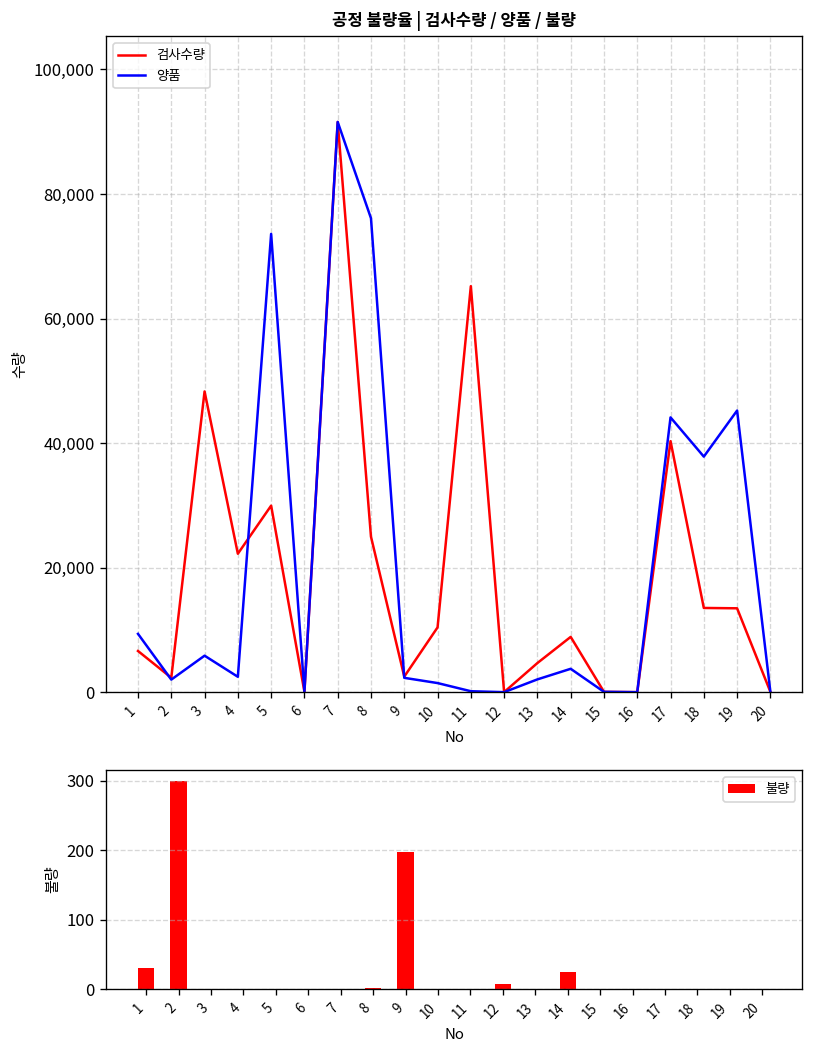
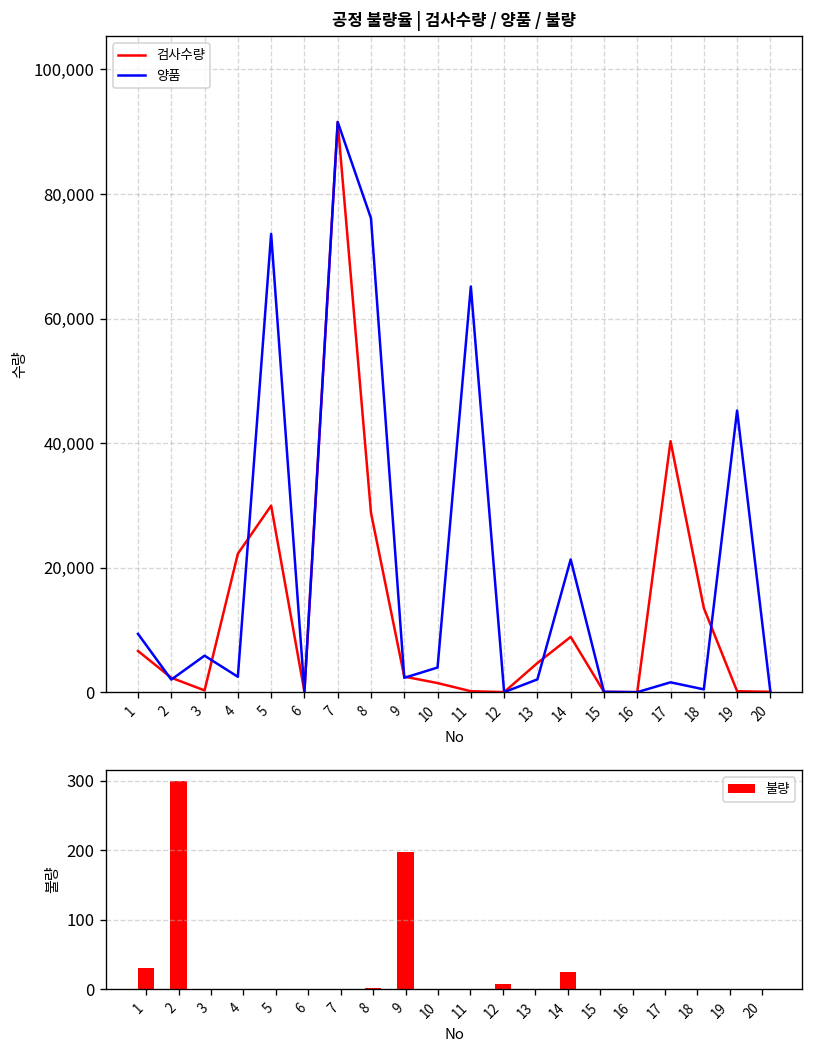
공정 불량율 | 검사수량 / 양품 / 불량, 검사수량, 3: 48,000 -> 0
공정 불량율 | 검사수량 / 양품 / 불량, 검사수량, 8: 25,000 -> 29,000
공정 불량율 | 검사수량 / 양품 / 불량, 검사수량, 10: 10,000 -> 2,000
공정 불량율 | 검사수량 / 양품 / 불량, 양품, 10: 2,000 -> 4,000
공정 불량율 | 검사수량 / 양품 / 불량, 검사수량, 11: 65,000 -> 0
공정 불량율 | 검사수량 / 양품 / 불량, 양품, 11: 0 -> 65,000
공정 불량율 | 검사수량 / 양품 / 불량, 양품, 14: 4,000 -> 21,000
공정 불량율 | 검사수량 / 양품 / 불량, 양품, 17: 44,000 -> 2,000
공정 불량율 | 검사수량 / 양품 / 불량, 양품, 18: 38,000 -> 1,000
공정 불량율 | 검사수량 / 양품 / 불량, 검사수량, 19: 14,000 -> 0
